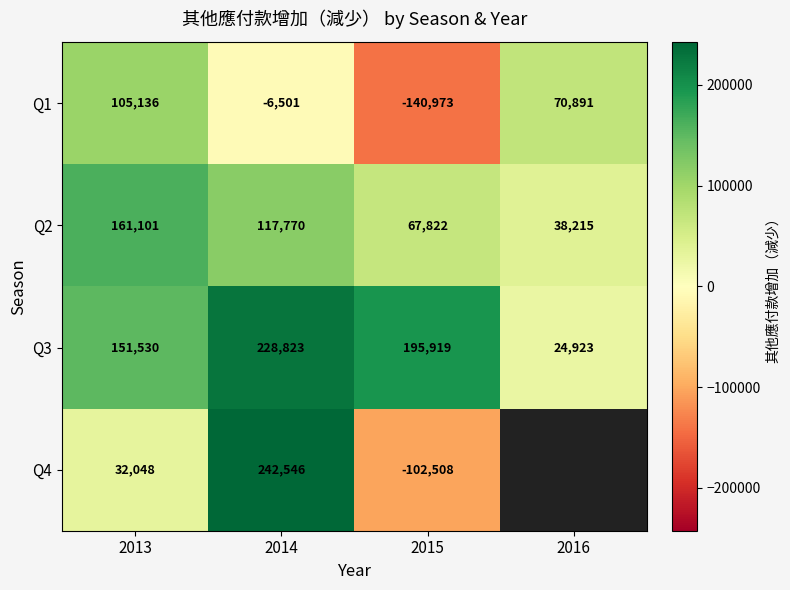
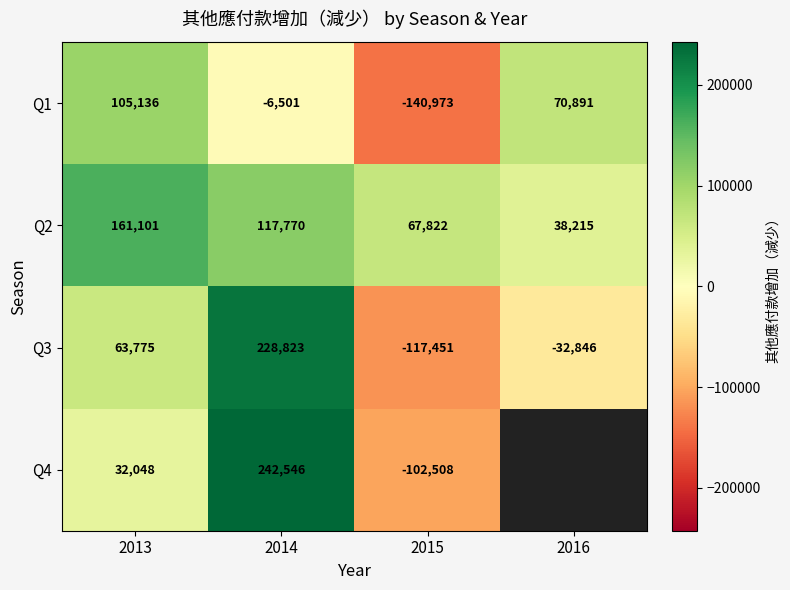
Q3, 2013: 151,530 -> 63,775
Q3, 2015: 195,919 -> -117,451
Q3, 2016: 24,923 -> -32,846
